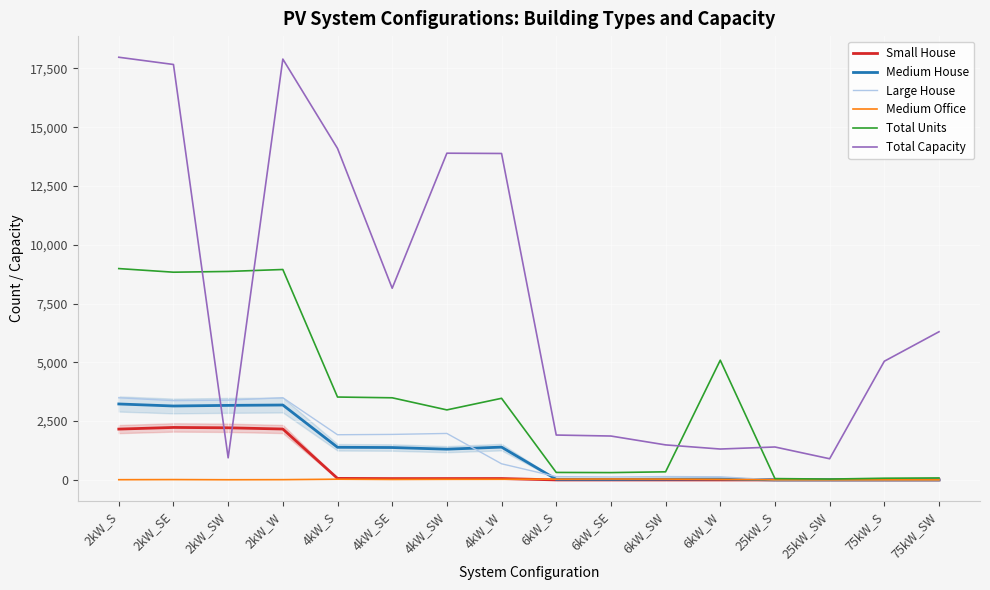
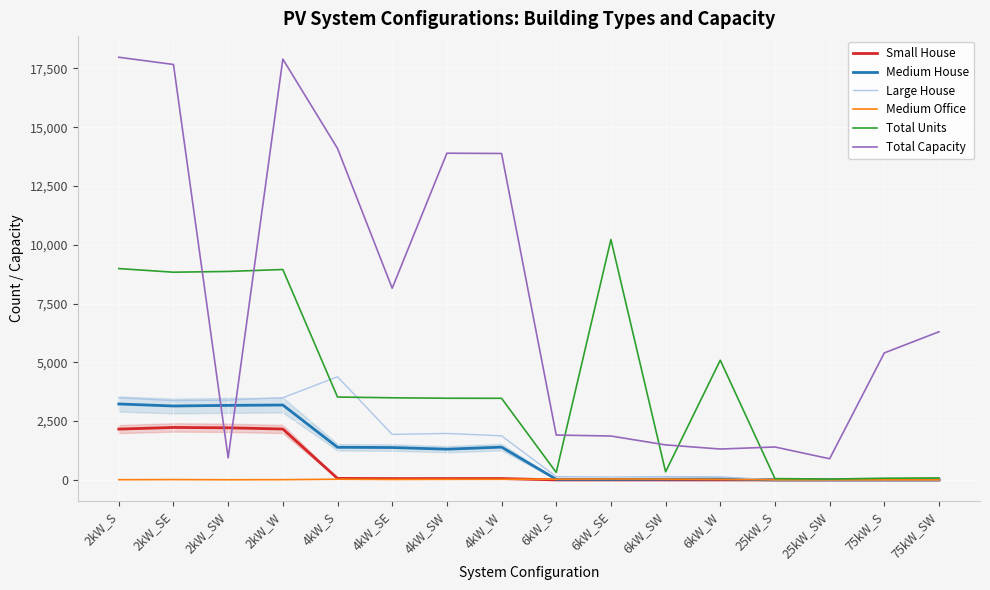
Large House, 4kW_S: 1,900 -> 4,400
Total Units, 4kW_SW: 3,000 -> 3,500
Large House, 4kW_W: 700 -> 1,900
Total Units, 6kW_SE: 300 -> 10,200
Total Capacity, 75kW_S: 5,000 -> 5,400
